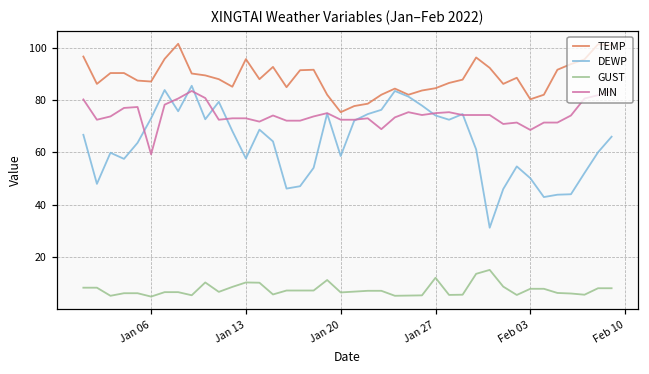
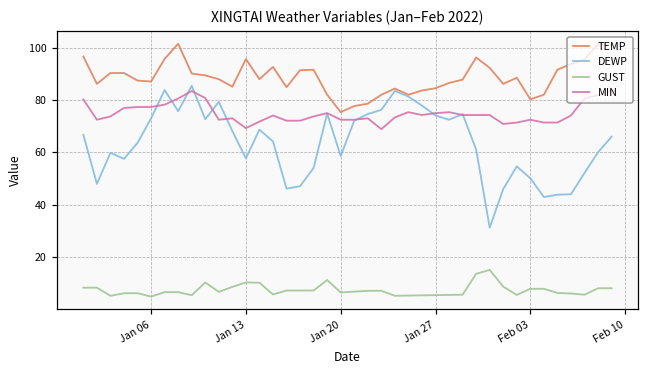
MIN, Jan 06: 59 -> 77
MIN, Jan 13: 73 -> 69
GUST, Jan 27: 12 -> 6
MIN, Feb 03: 69 -> 73
